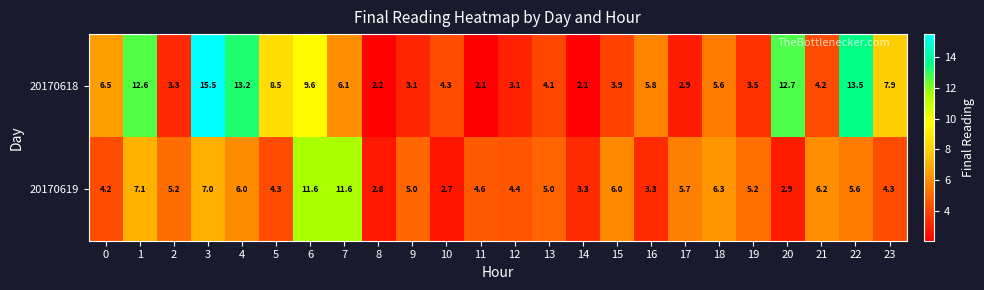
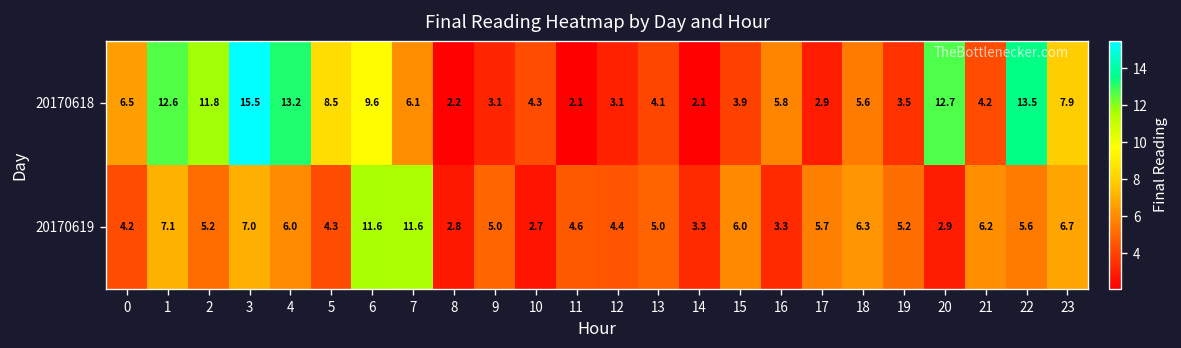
20170618, 2: 3.3 -> 11.8
20170619, 23: 4.3 -> 6.7
